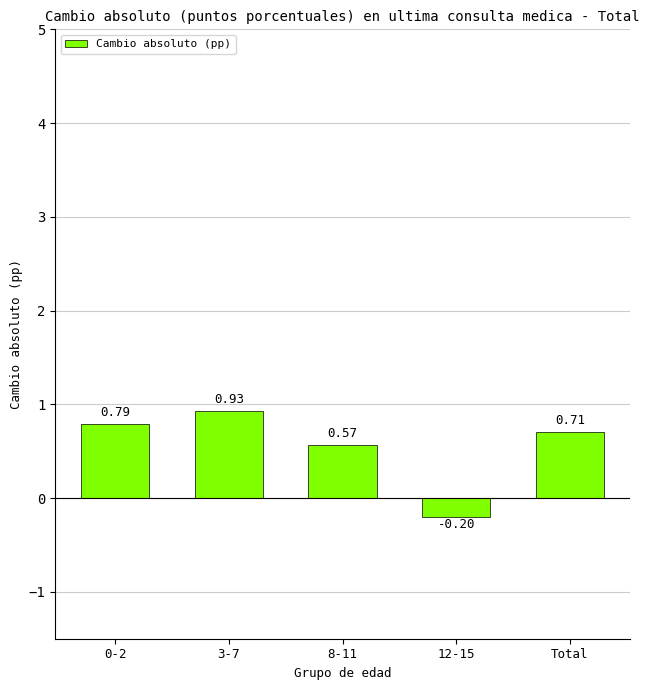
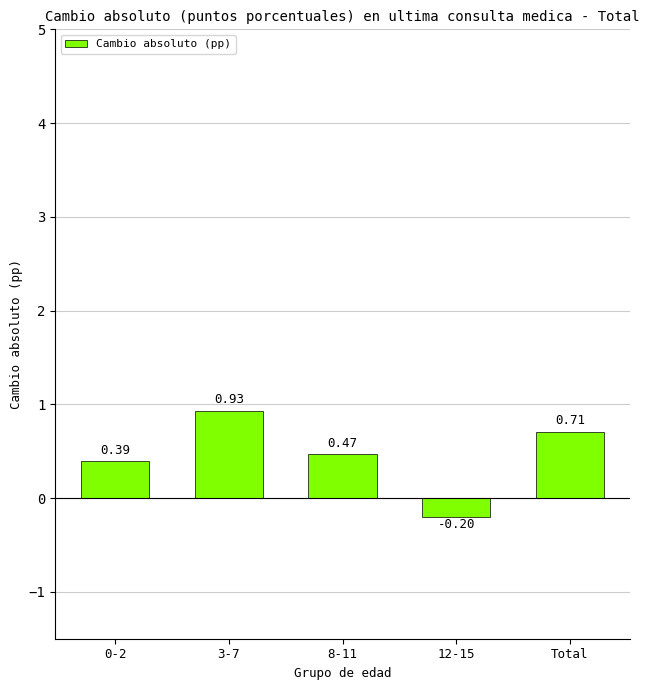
0-2: 0.79 -> 0.39
8-11: 0.57 -> 0.47
